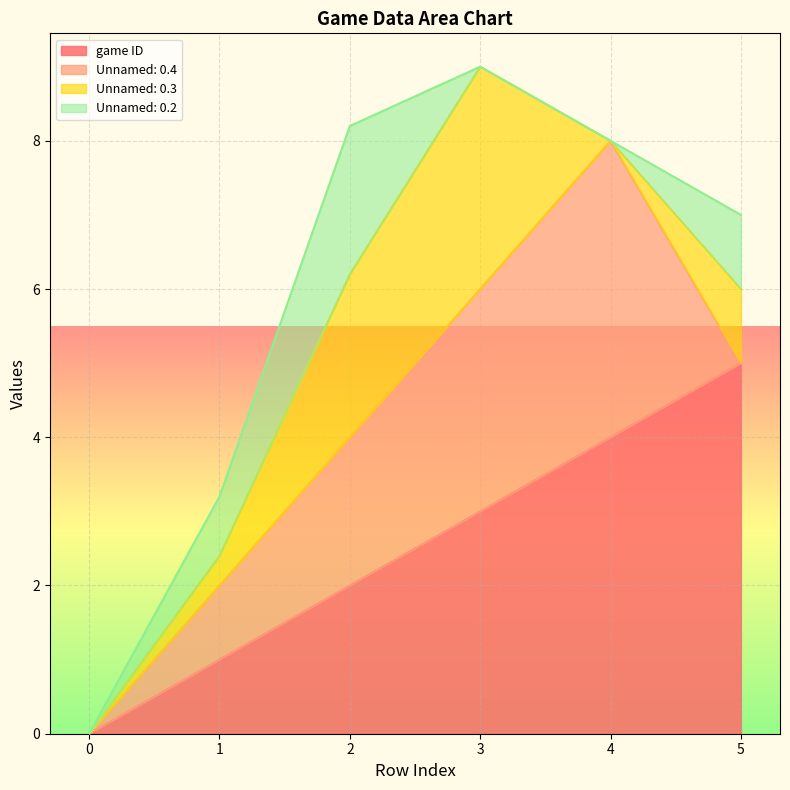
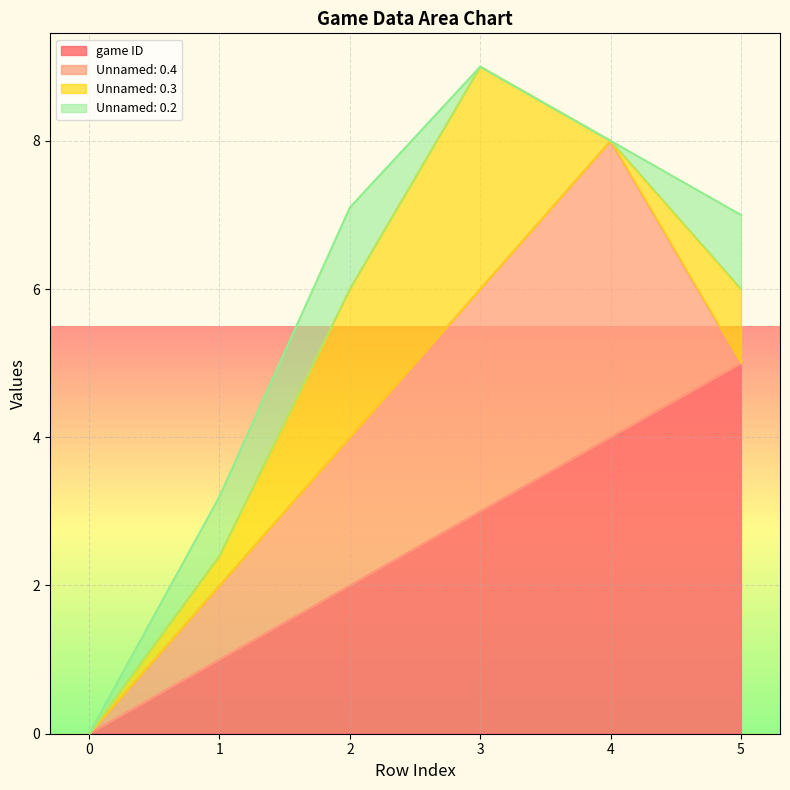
Unnamed: 0.3, 2: 2.2 -> 2.0
Unnamed: 0.2, 2: 2.0 -> 1.1
